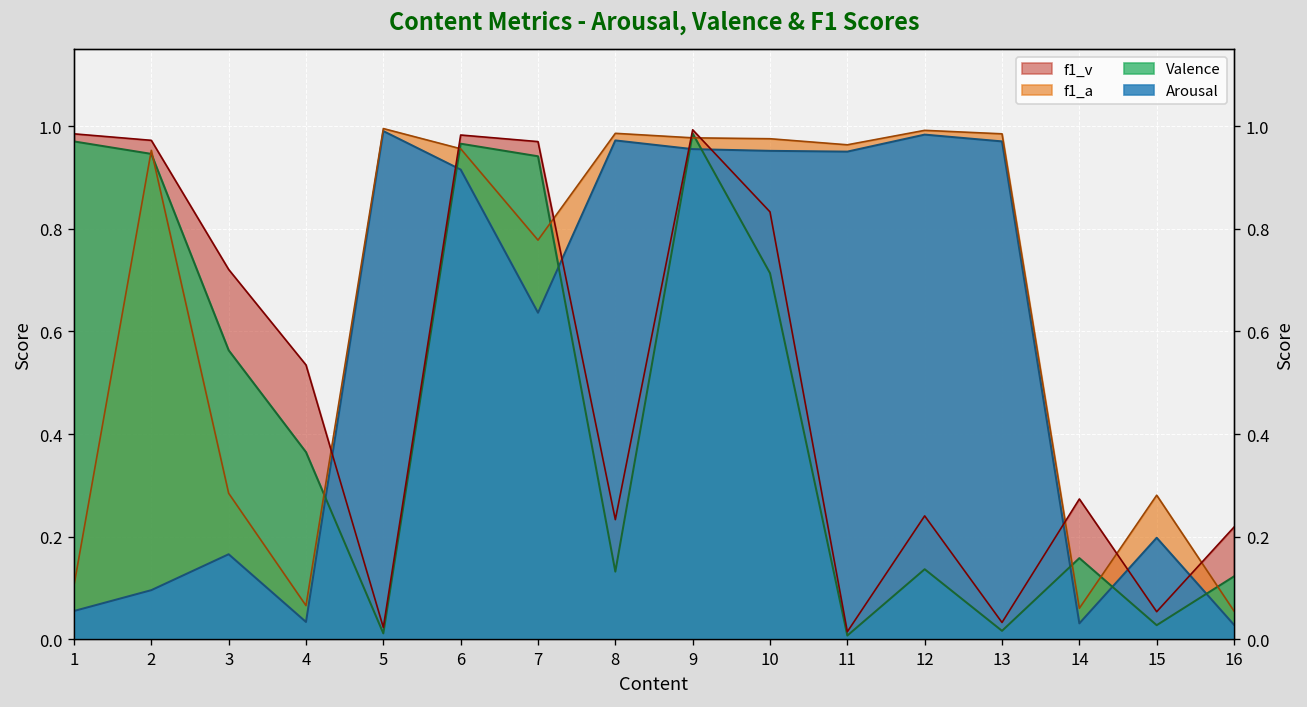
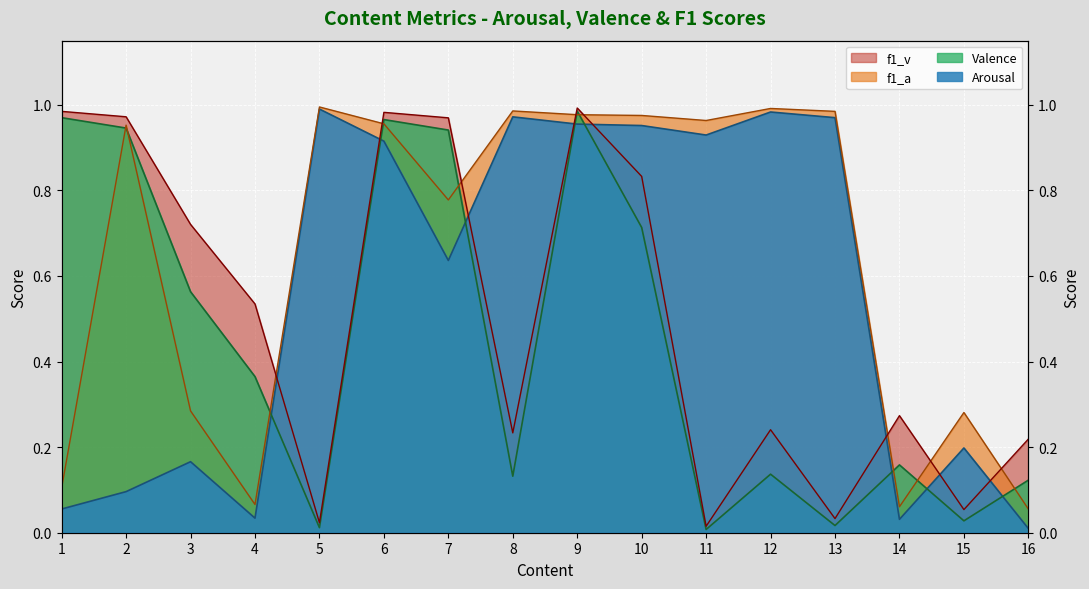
Arousal, 11: 0.95 -> 0.93
Arousal, 16: 0.03 -> 0.01
